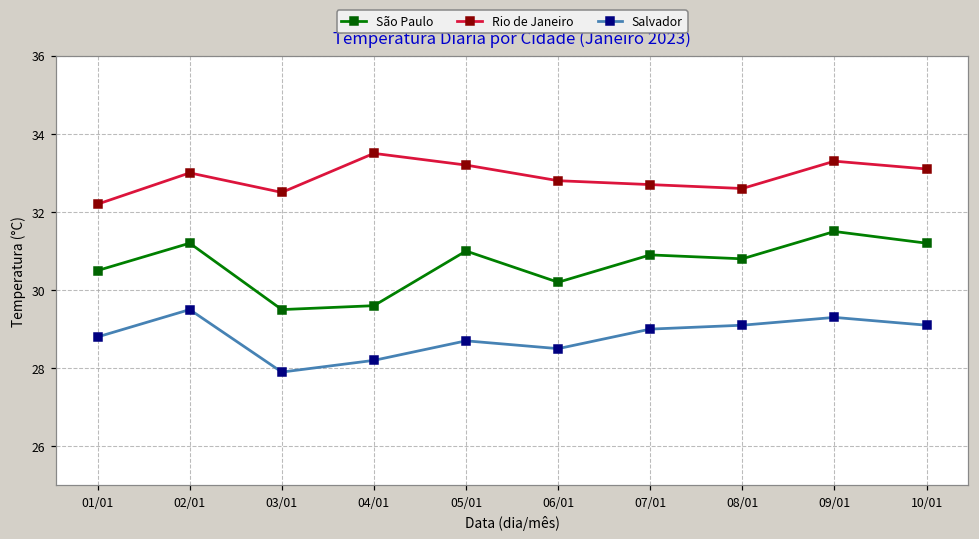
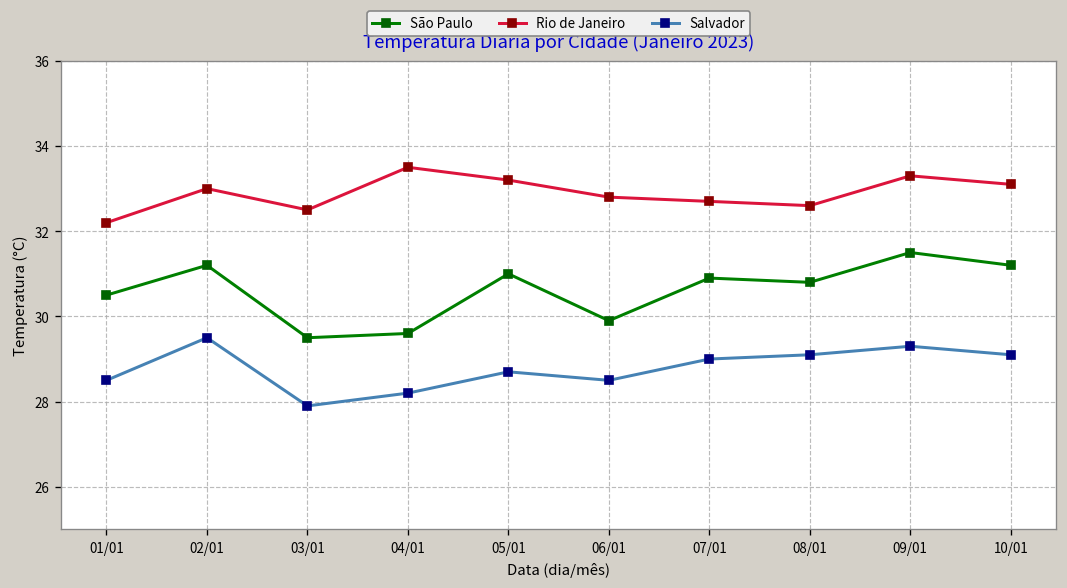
Salvador, 01/01: 28.8 -> 28.5
São Paulo, 06/01: 30.2 -> 29.9
